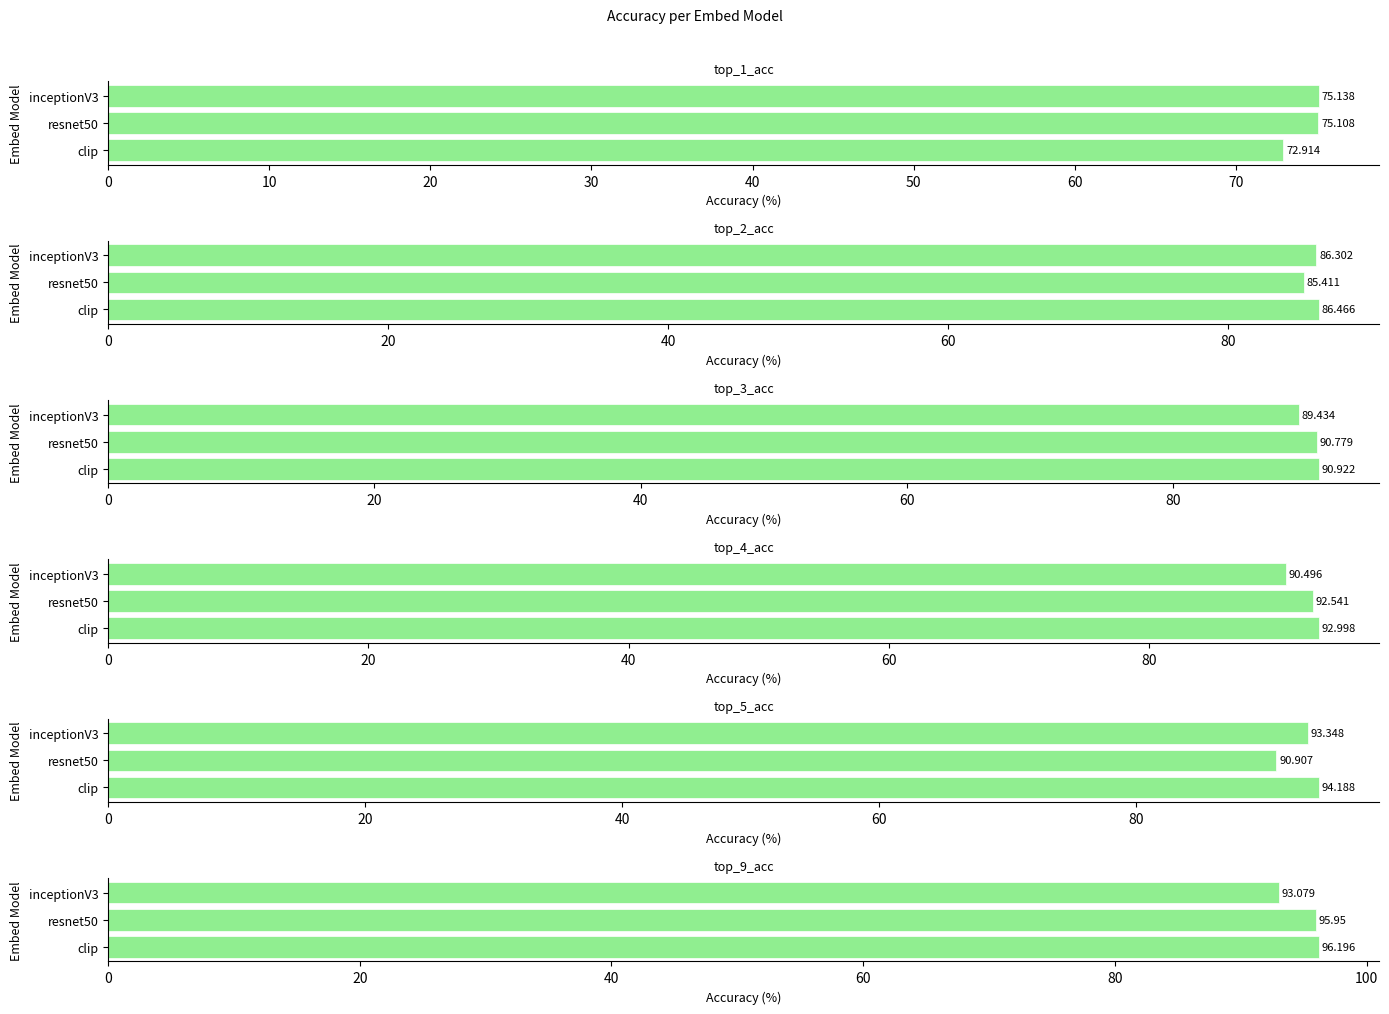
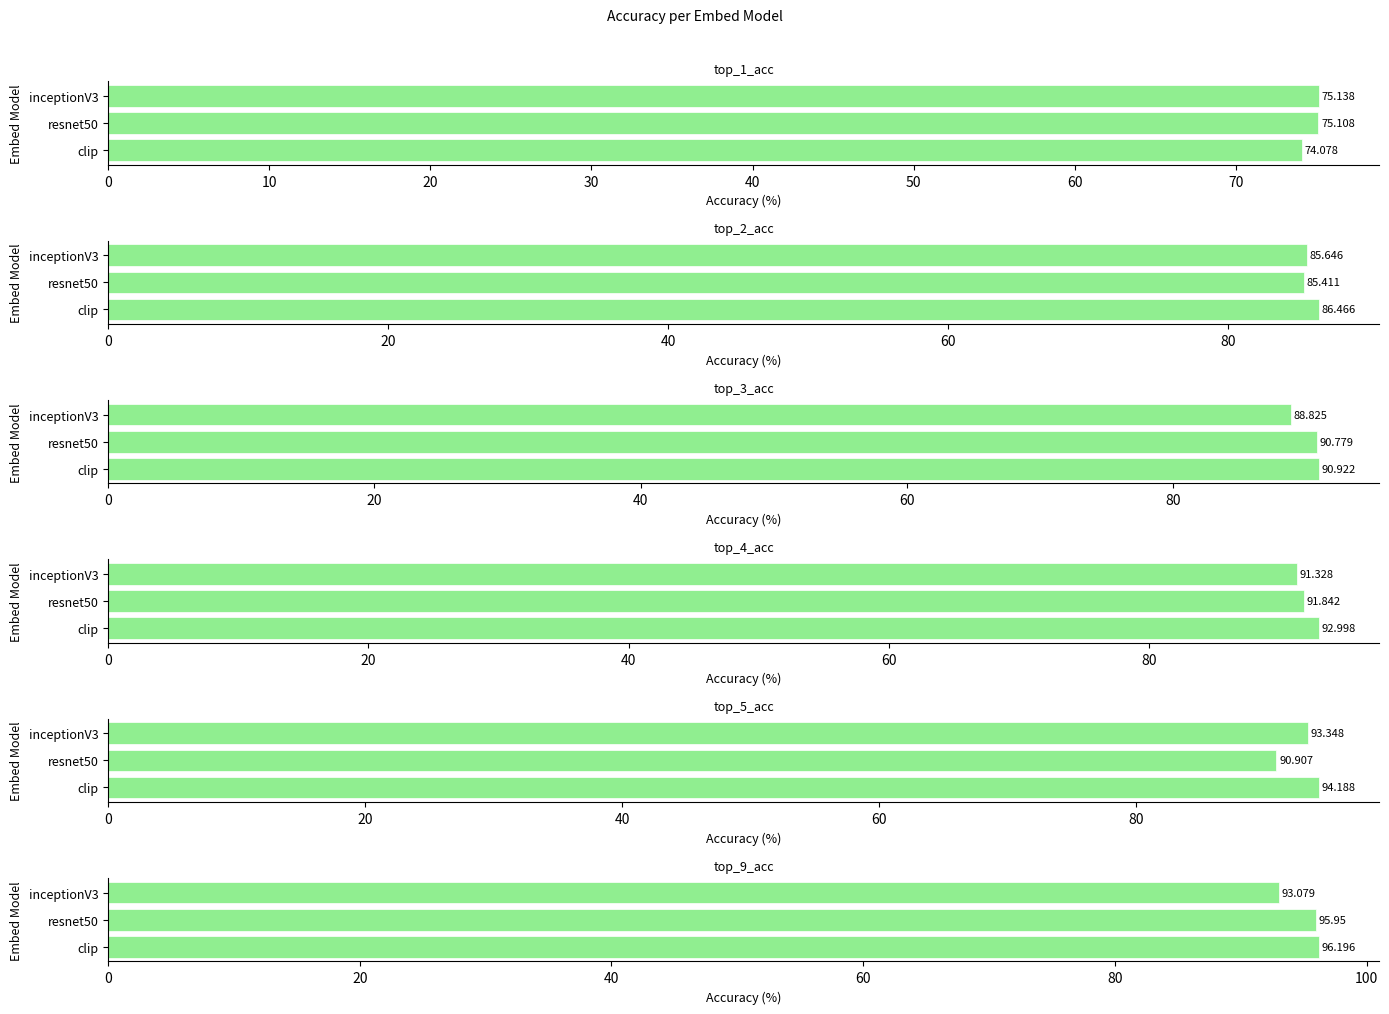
top_1_acc, clip: 72.914 -> 74.078
top_2_acc, inceptionV3: 86.302 -> 85.646
top_3_acc, inceptionV3: 89.434 -> 88.825
top_4_acc, inceptionV3: 90.496 -> 91.328
top_4_acc, resnet50: 92.541 -> 91.842
